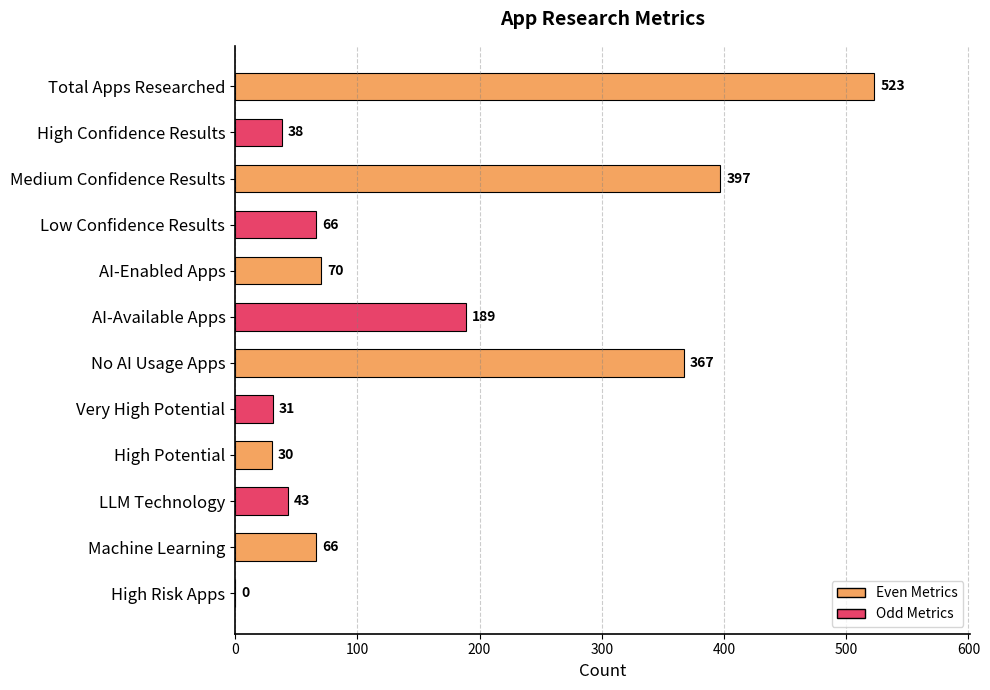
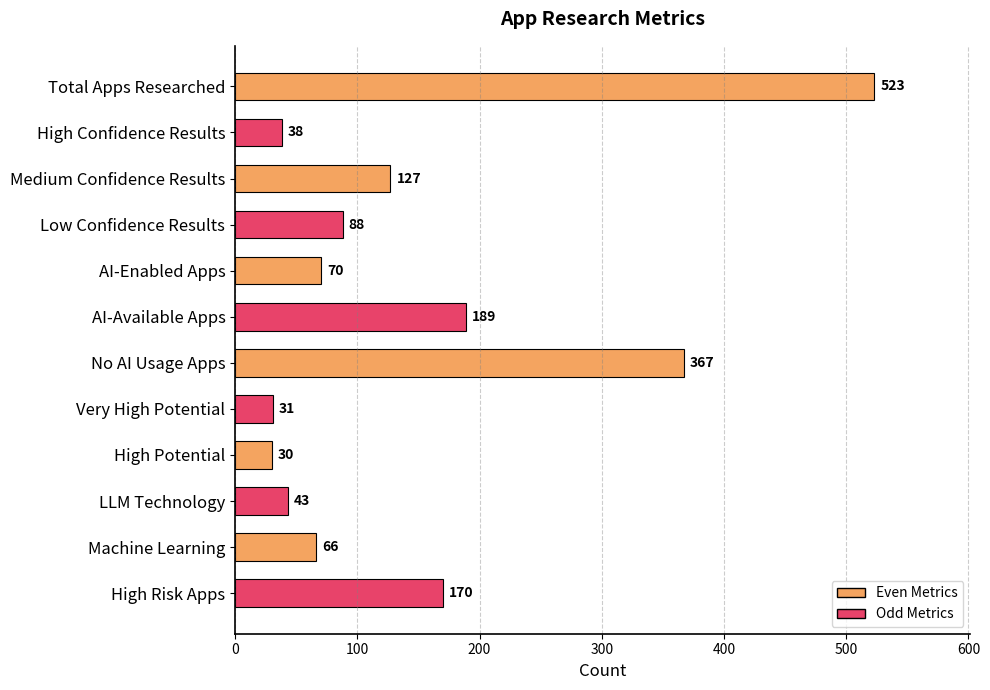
Medium Confidence Results: 397 -> 127
Low Confidence Results: 66 -> 88
High Risk Apps: 0 -> 170
